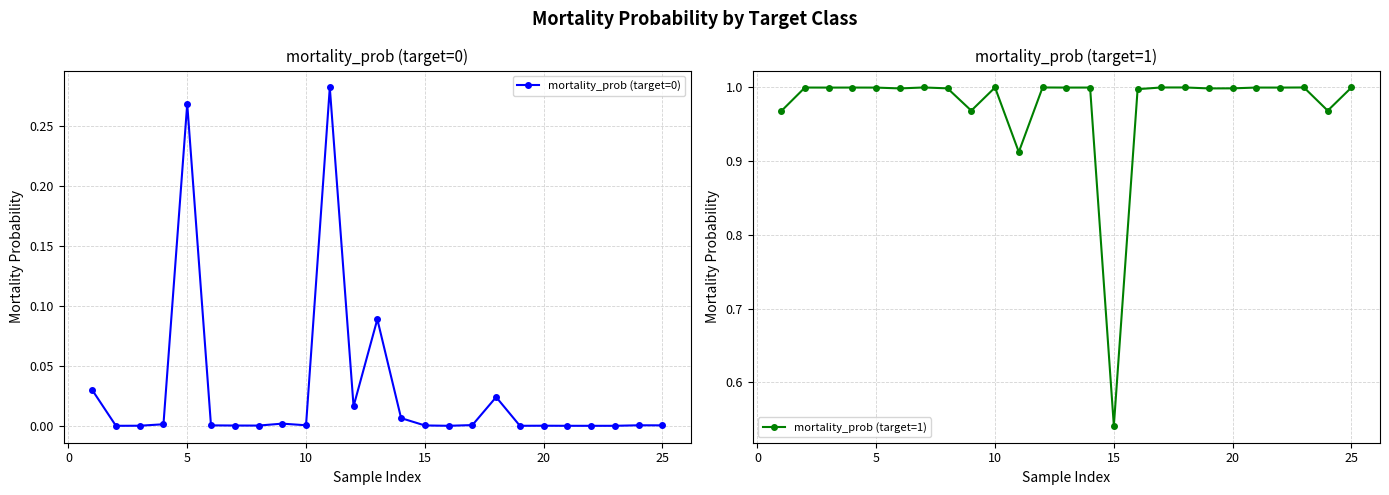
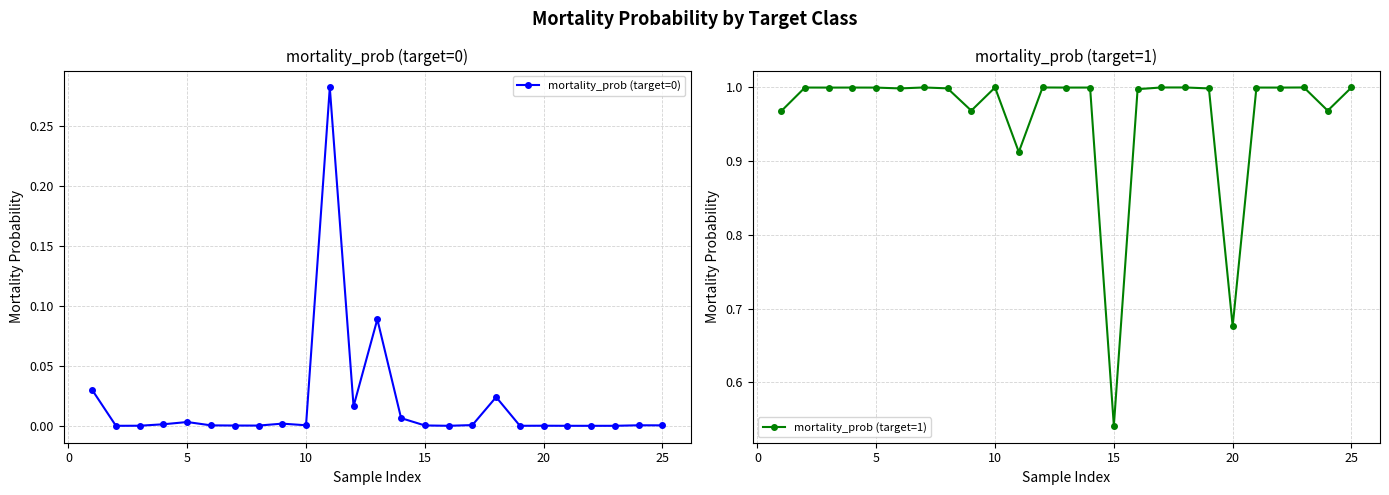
mortality_prob (target=0), 5: 0.268 -> 0.003
mortality_prob (target=1), 20: 1.00 -> 0.68
